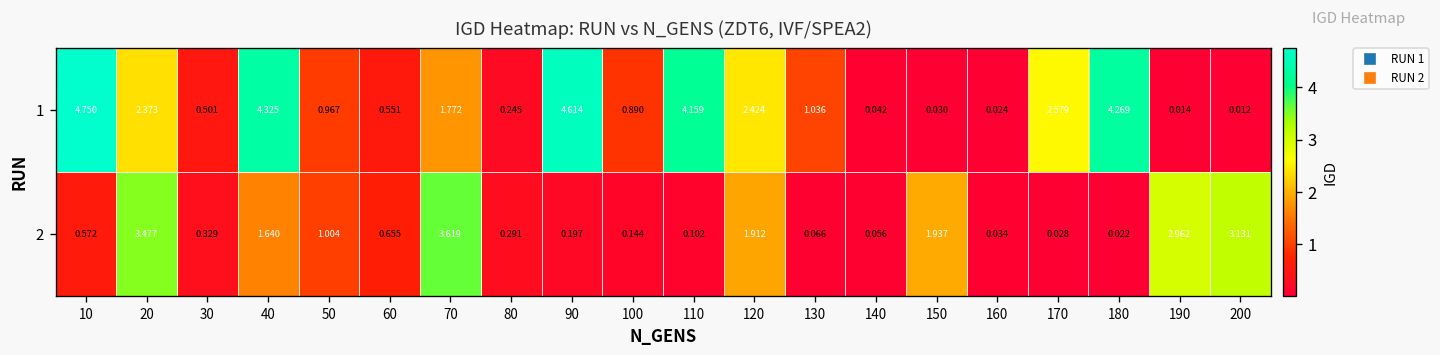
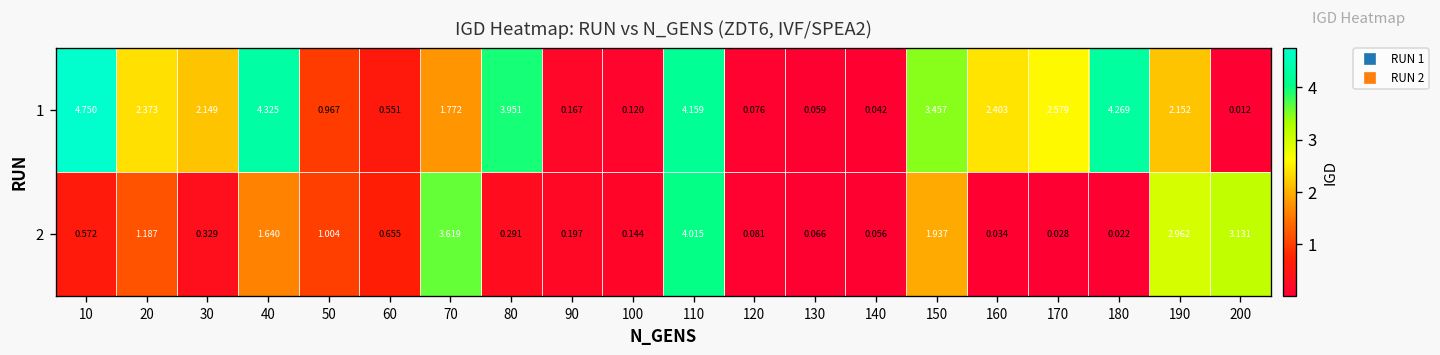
1, 30: 0.501 -> 2.149
1, 80: 0.245 -> 3.951
1, 90: 4.614 -> 0.167
1, 100: 0.890 -> 0.120
1, 120: 2.424 -> 0.076
1, 130: 1.036 -> 0.059
1, 150: 0.030 -> 3.457
1, 160: 0.024 -> 2.403
1, 190: 0.014 -> 2.152
2, 20: 3.477 -> 1.187
2, 110: 0.102 -> 4.015
2, 120: 1.912 -> 0.081
